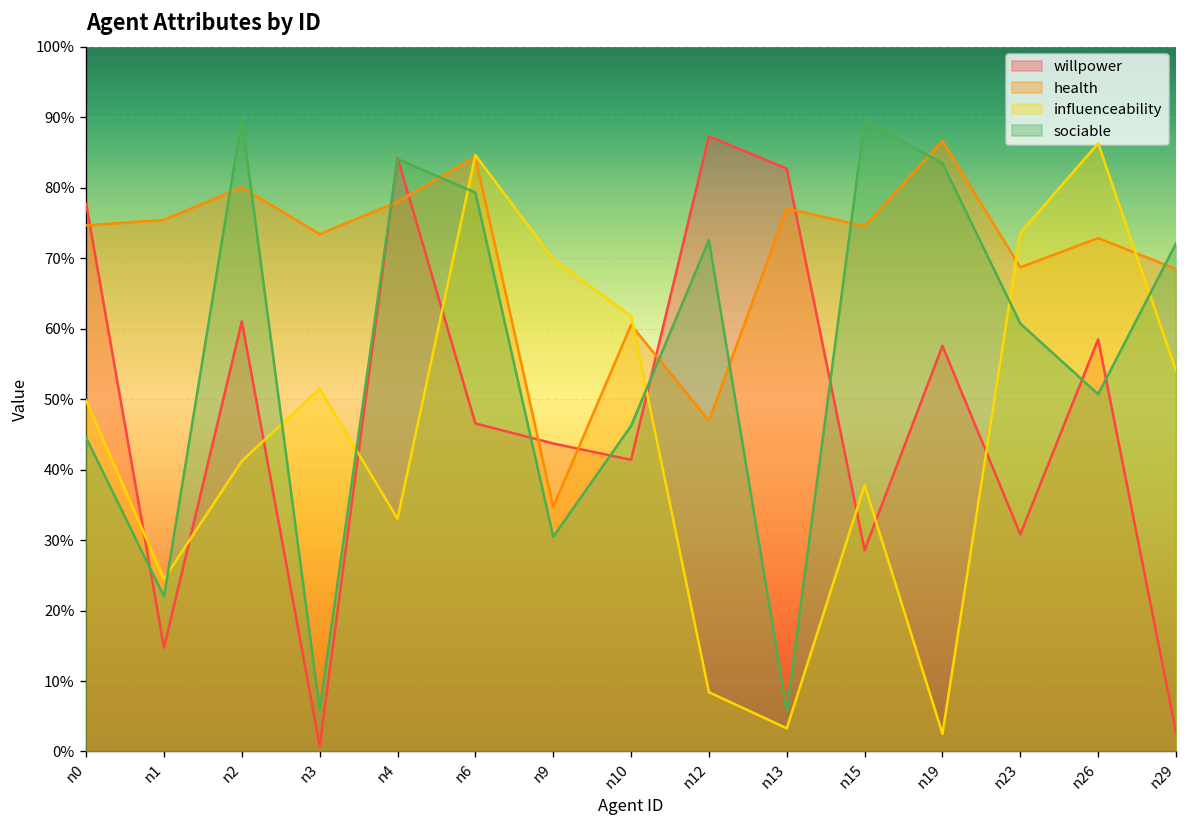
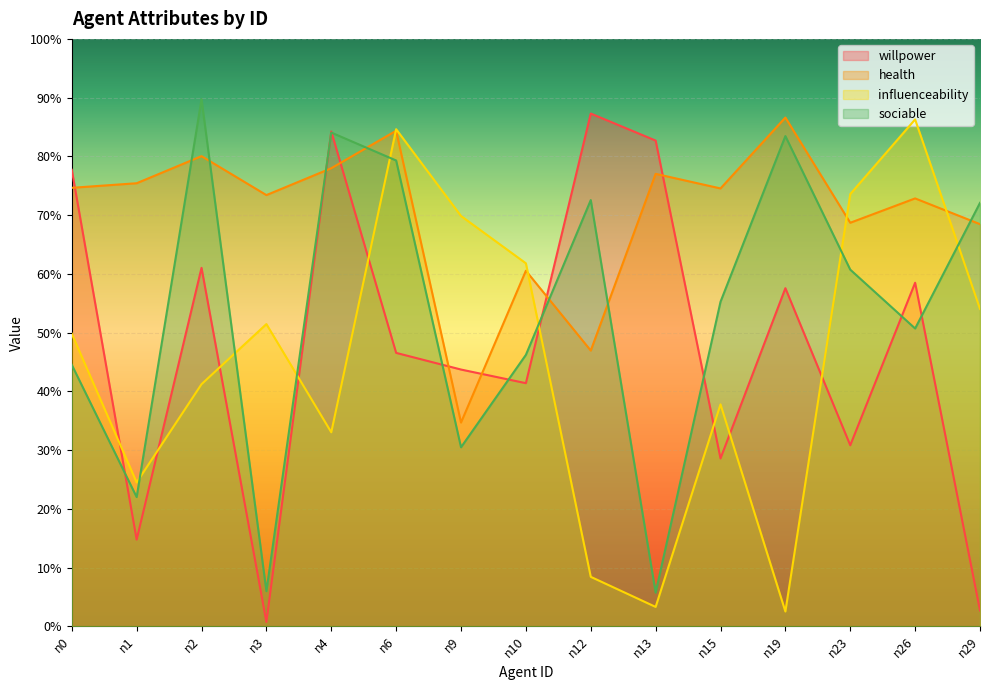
sociable, n15: 90% -> 55%
